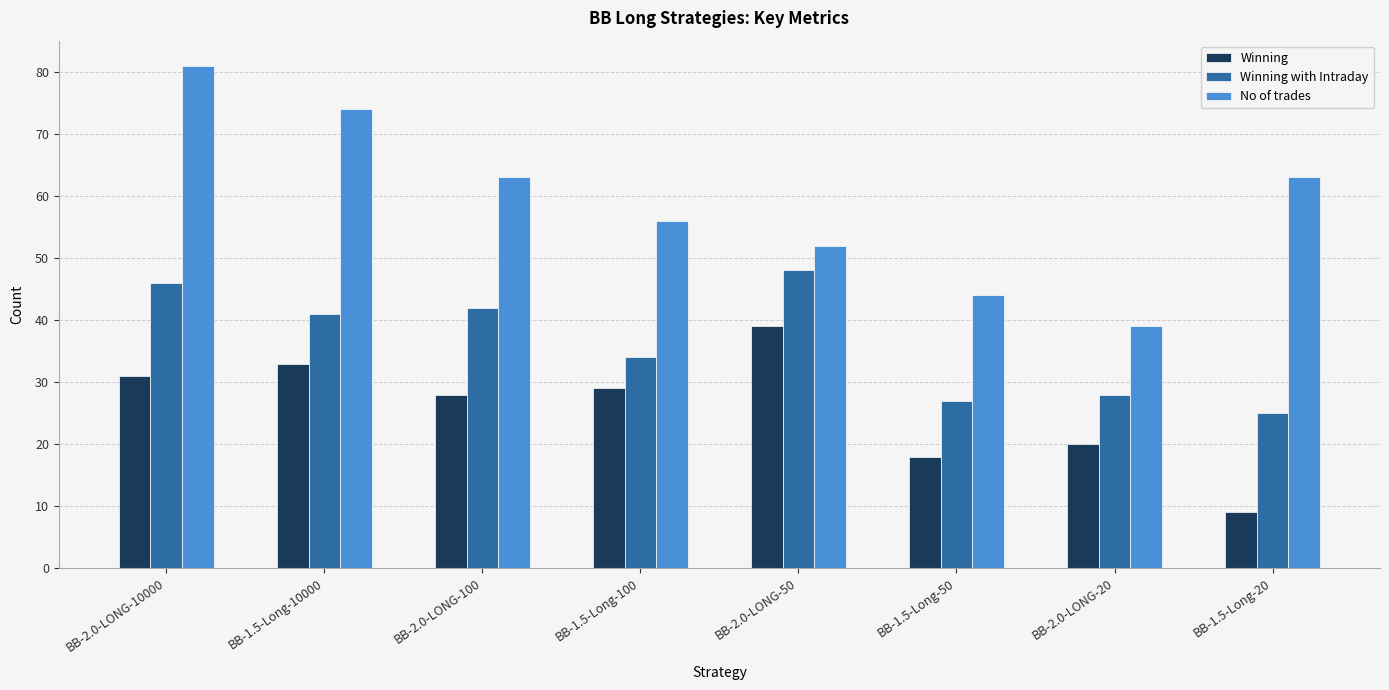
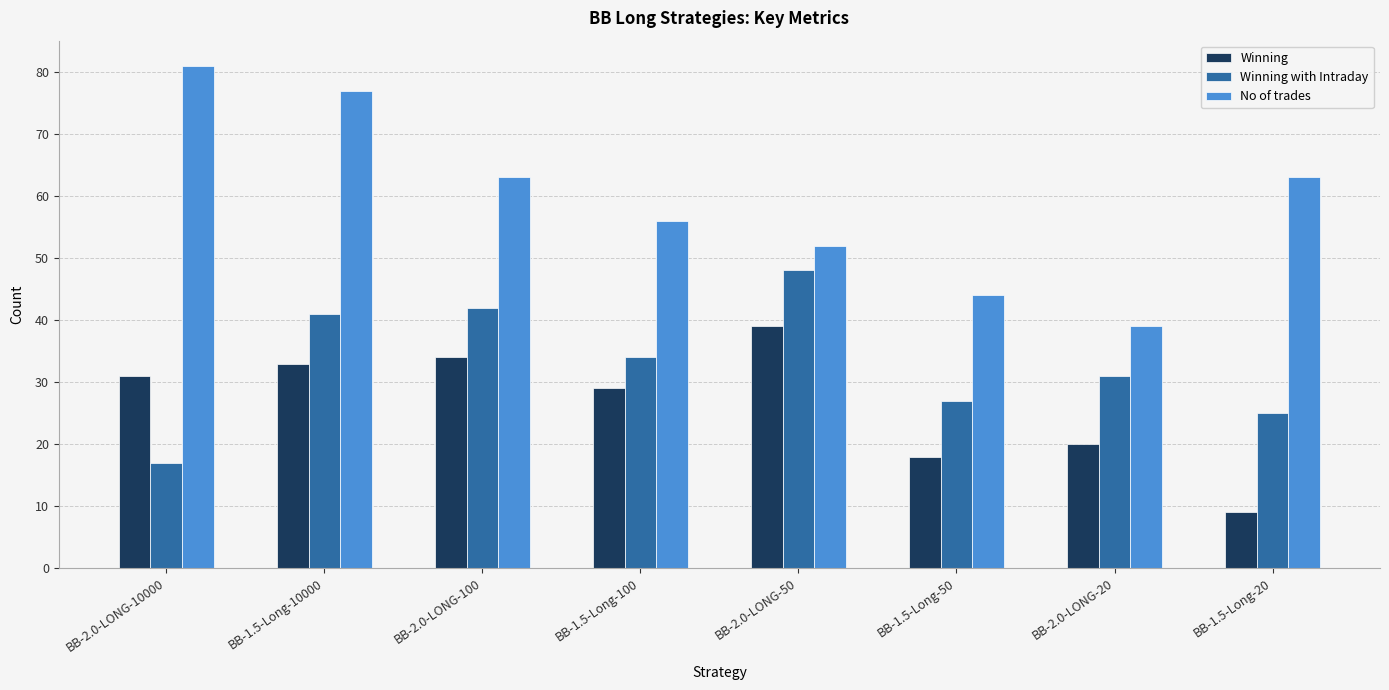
Winning with Intraday, BB-2.0-LONG-10000: 46 -> 17
No of trades, BB-1.5-Long-10000: 74 -> 77
Winning, BB-2.0-LONG-100: 28 -> 34
Winning with Intraday, BB-2.0-LONG-20: 28 -> 31
